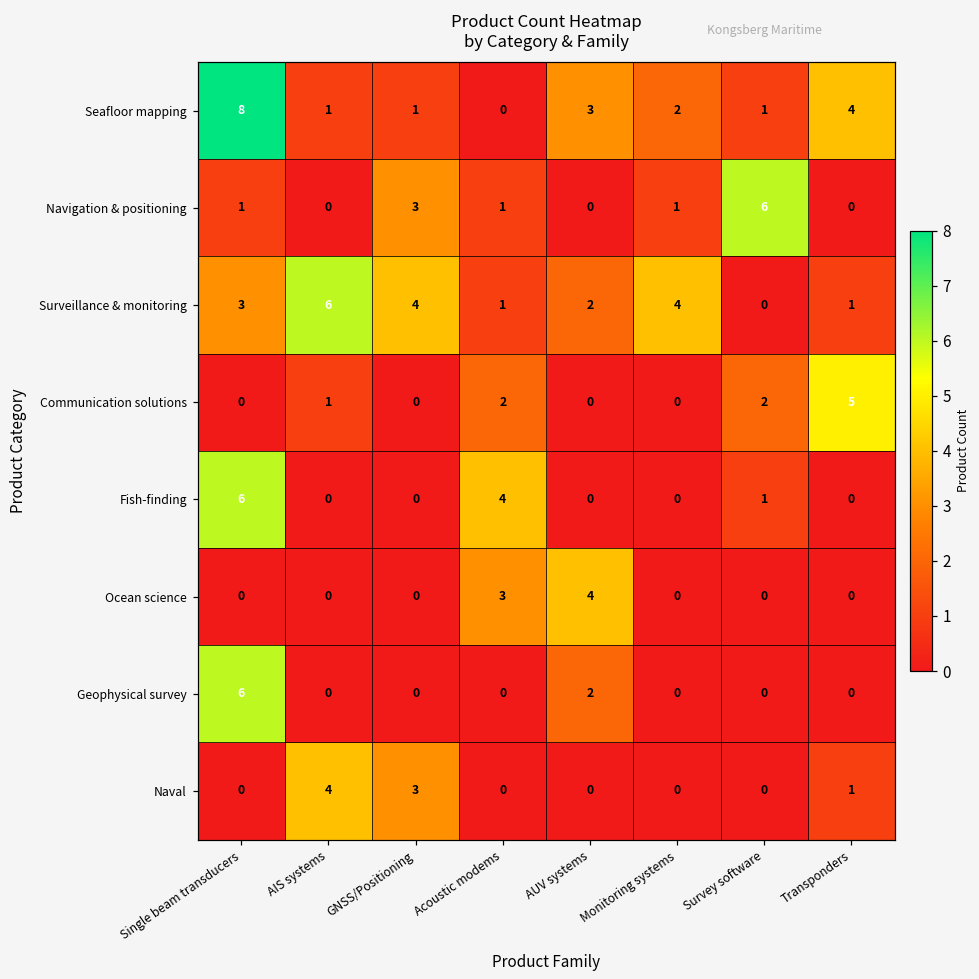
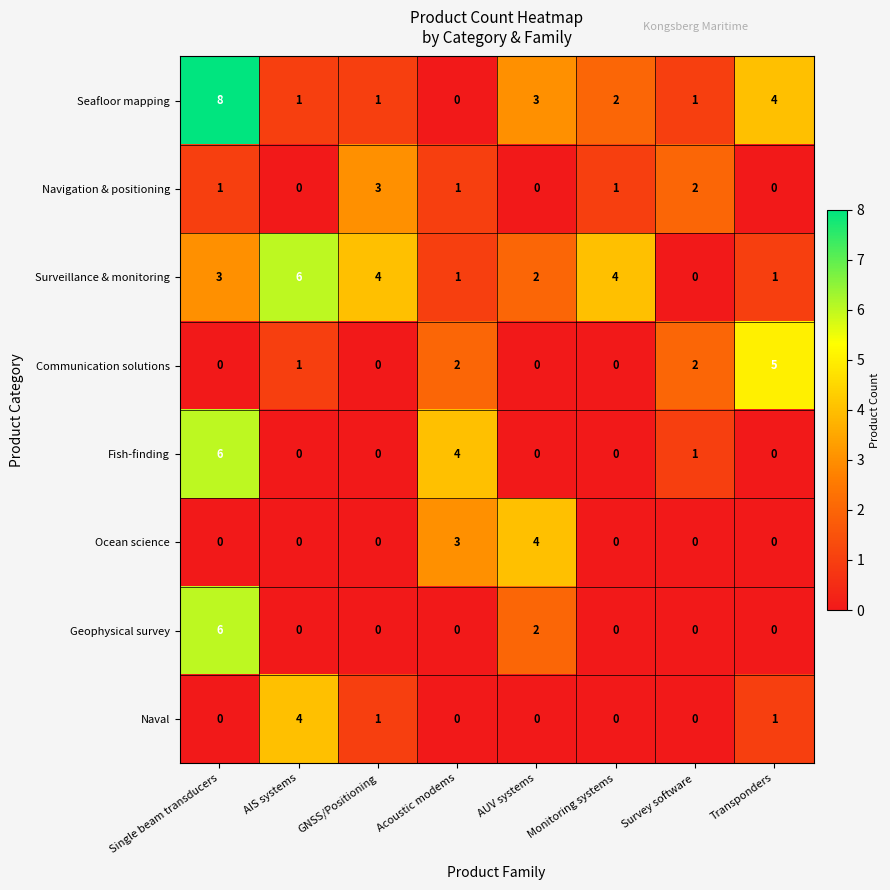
Navigation & positioning, Survey software: 6 -> 2
Naval, GNSS/Positioning: 3 -> 1
